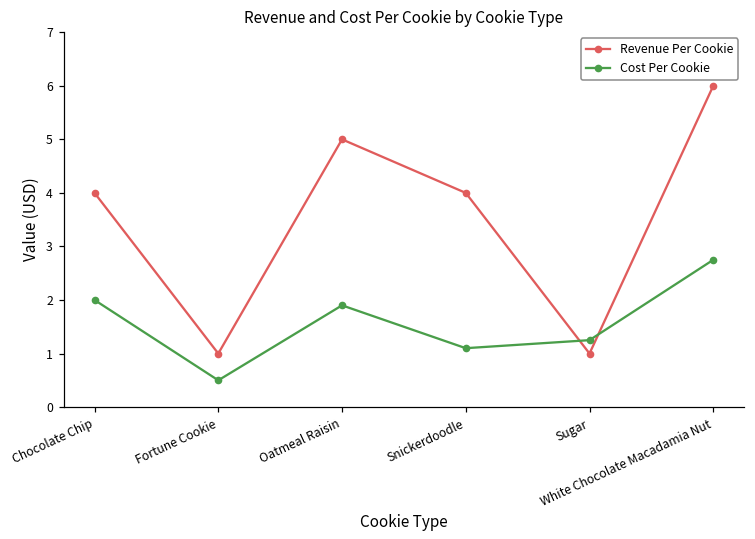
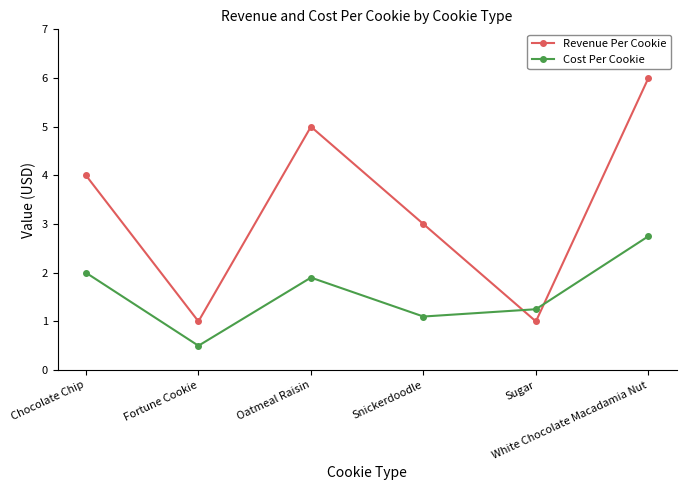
Revenue Per Cookie, Snickerdoodle: 4 -> 3
